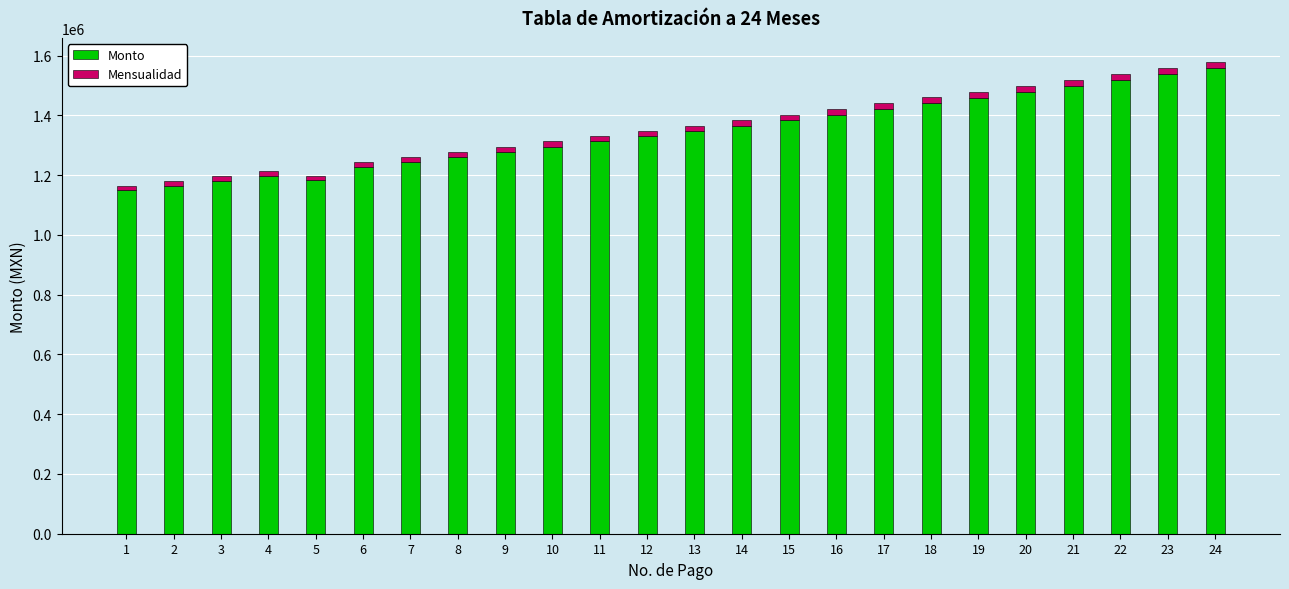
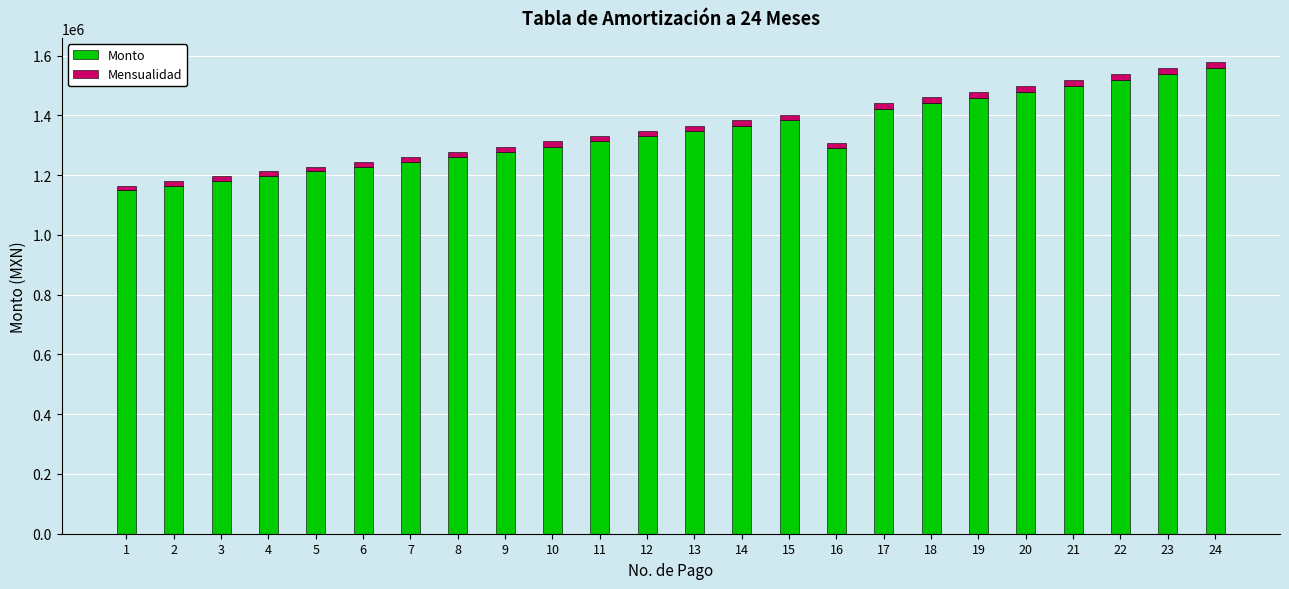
Monto, 5: 1180000 -> 1210000
Monto, 16: 1400000 -> 1290000
